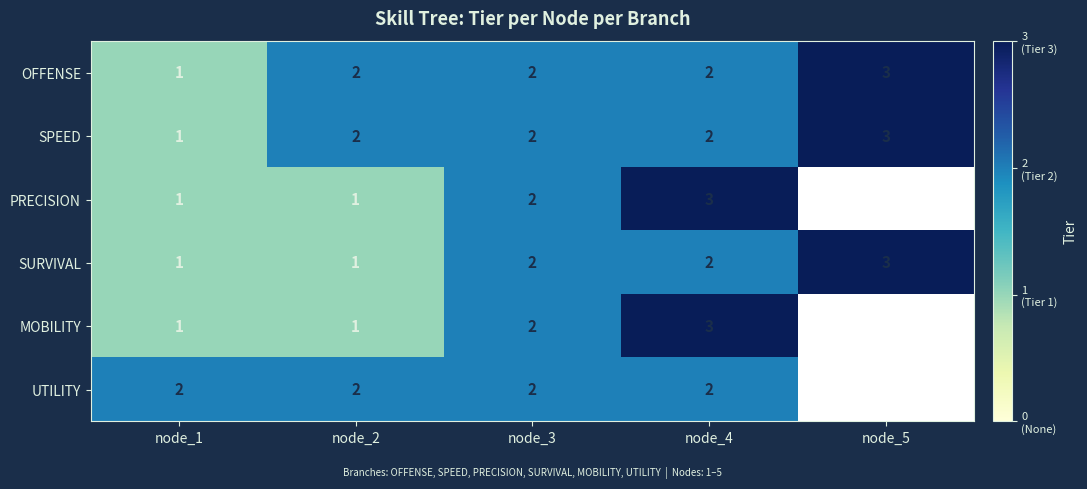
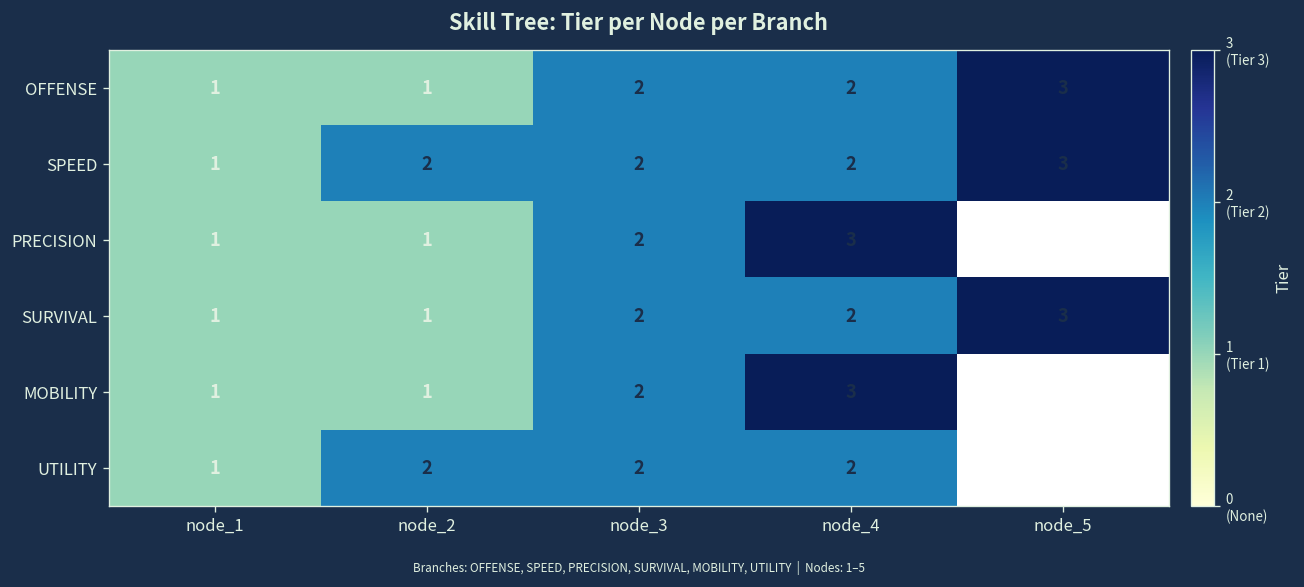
OFFENSE, node_2: 2 -> 1
UTILITY, node_1: 2 -> 1
